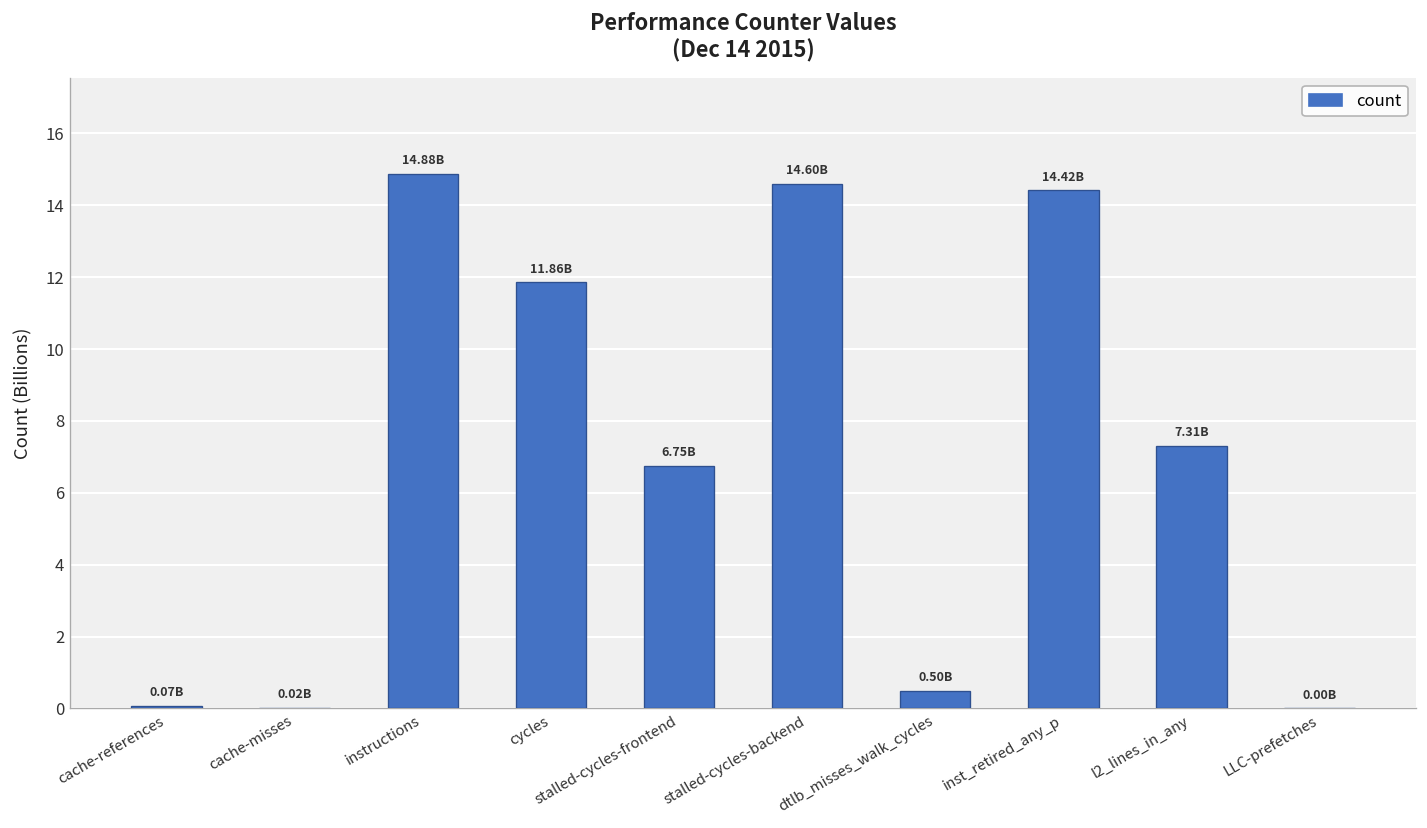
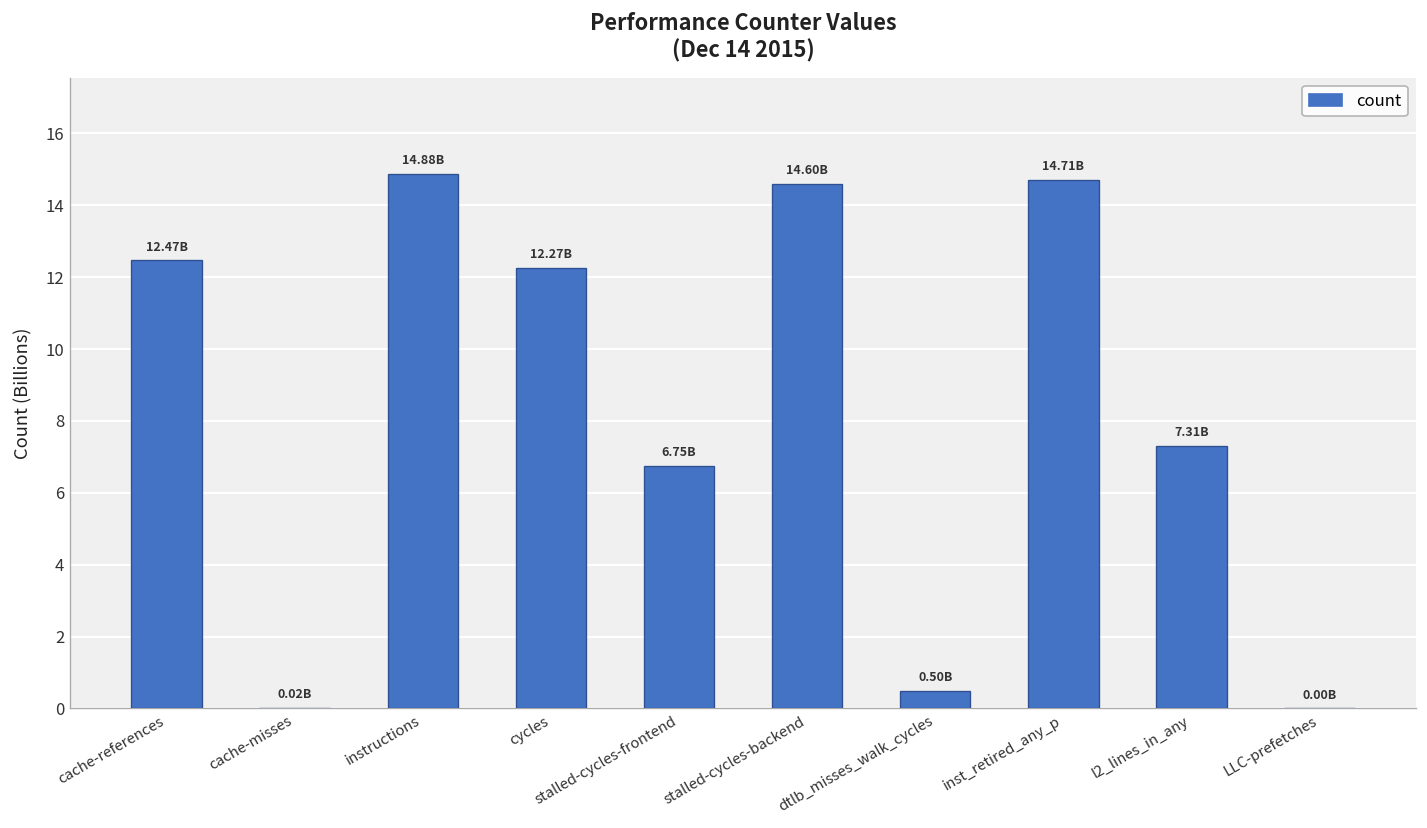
cache-references: 0.07B -> 12.47B
cycles: 11.86B -> 12.27B
inst_retired_any_p: 14.42B -> 14.71B
